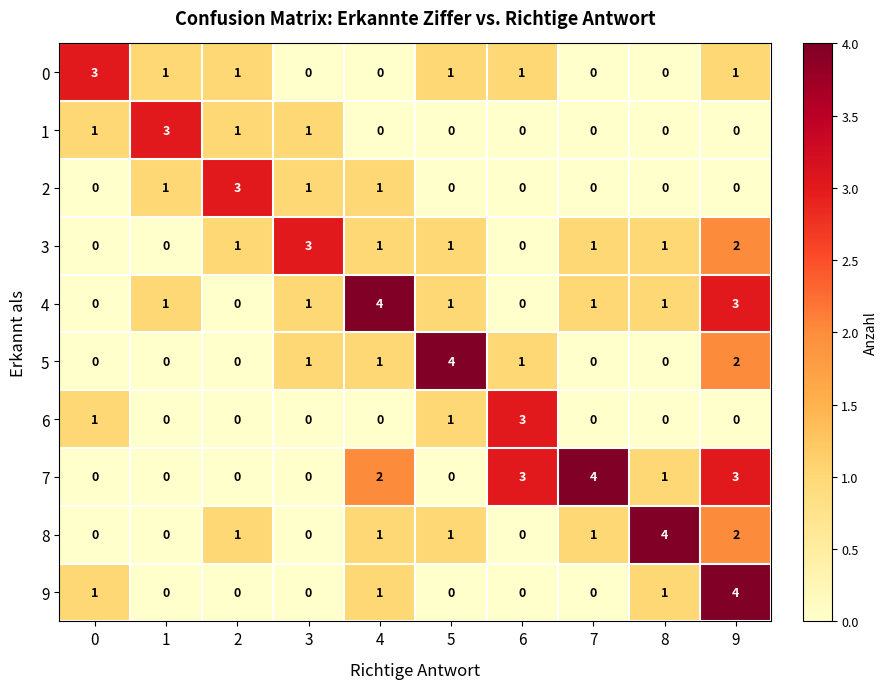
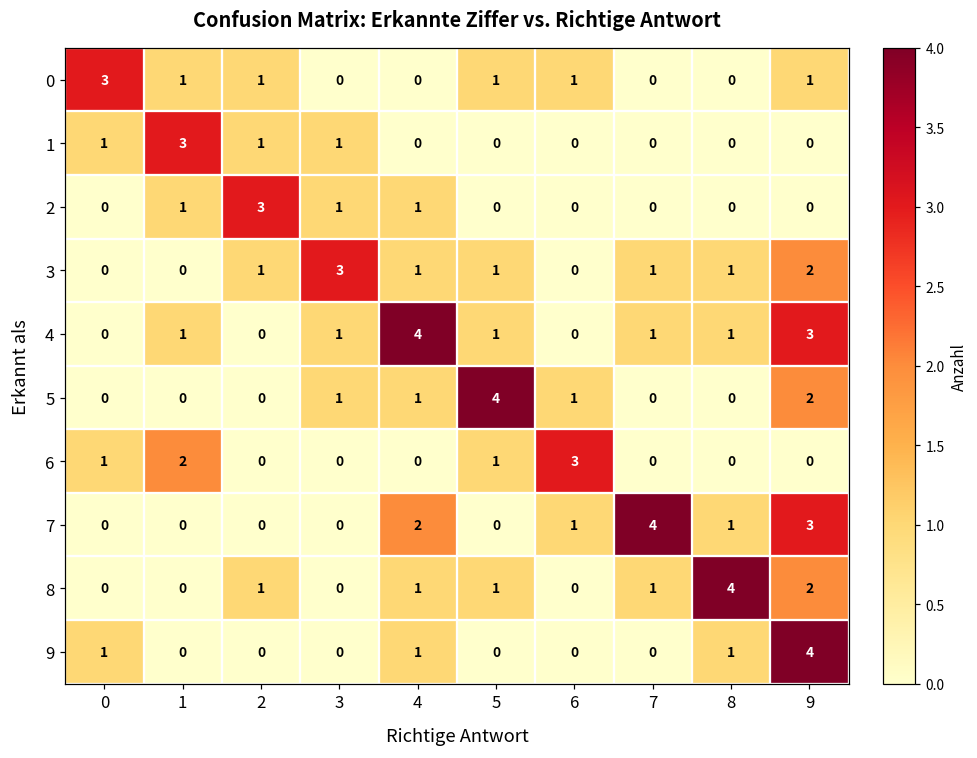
6, 1: 0 -> 2
7, 6: 3 -> 1
